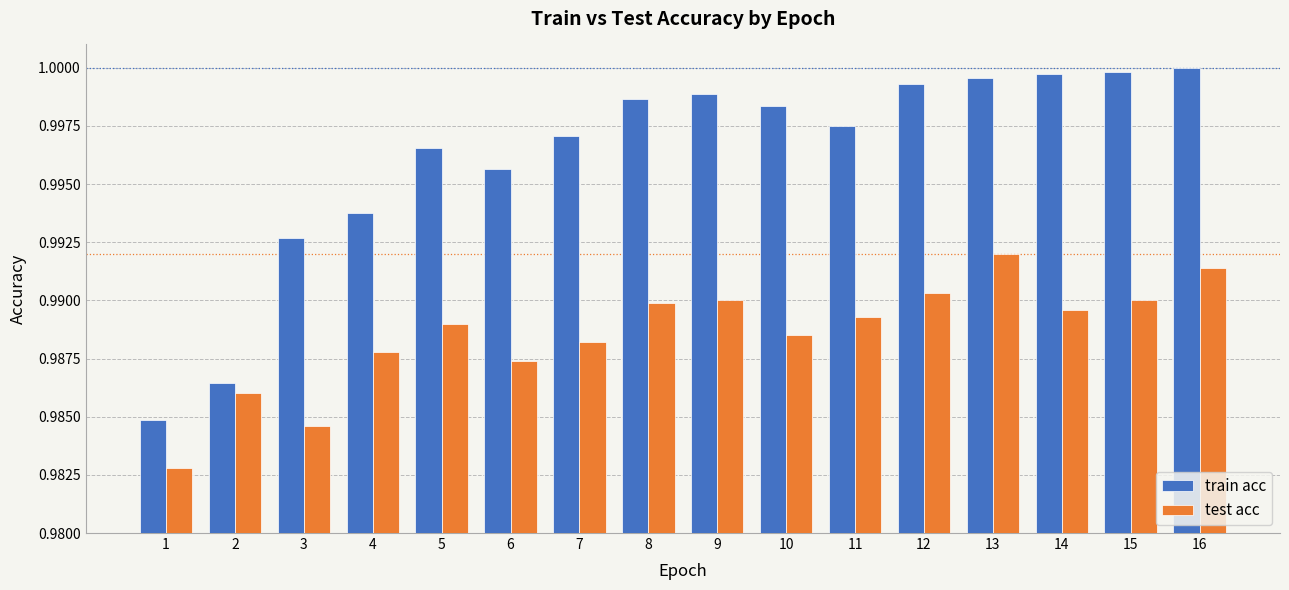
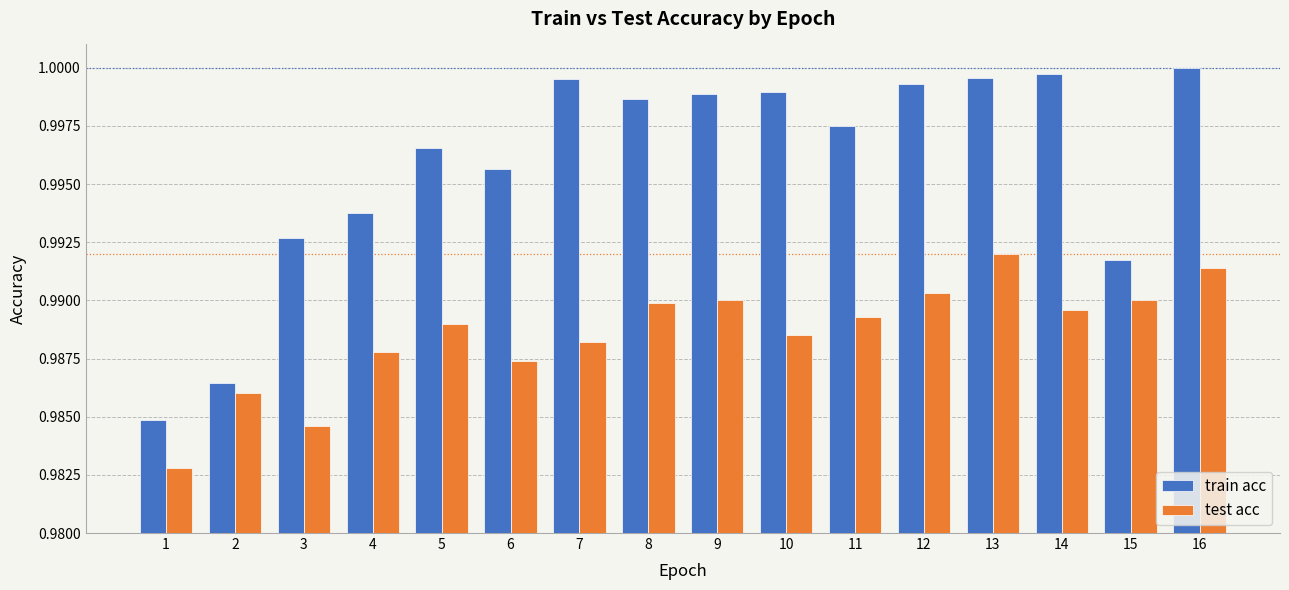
train acc, 7: 0.9971 -> 0.9995
train acc, 10: 0.9983 -> 0.9990
train acc, 15: 0.9998 -> 0.9917
